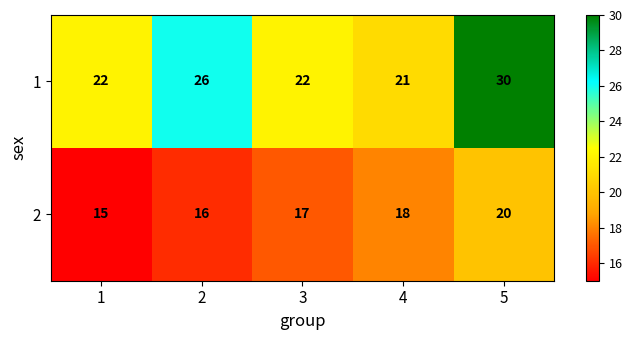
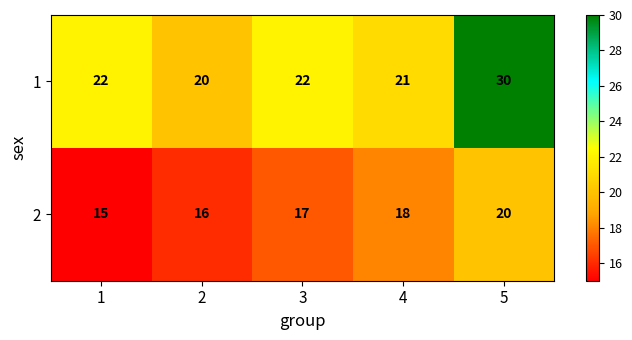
1, 2: 26 -> 20
